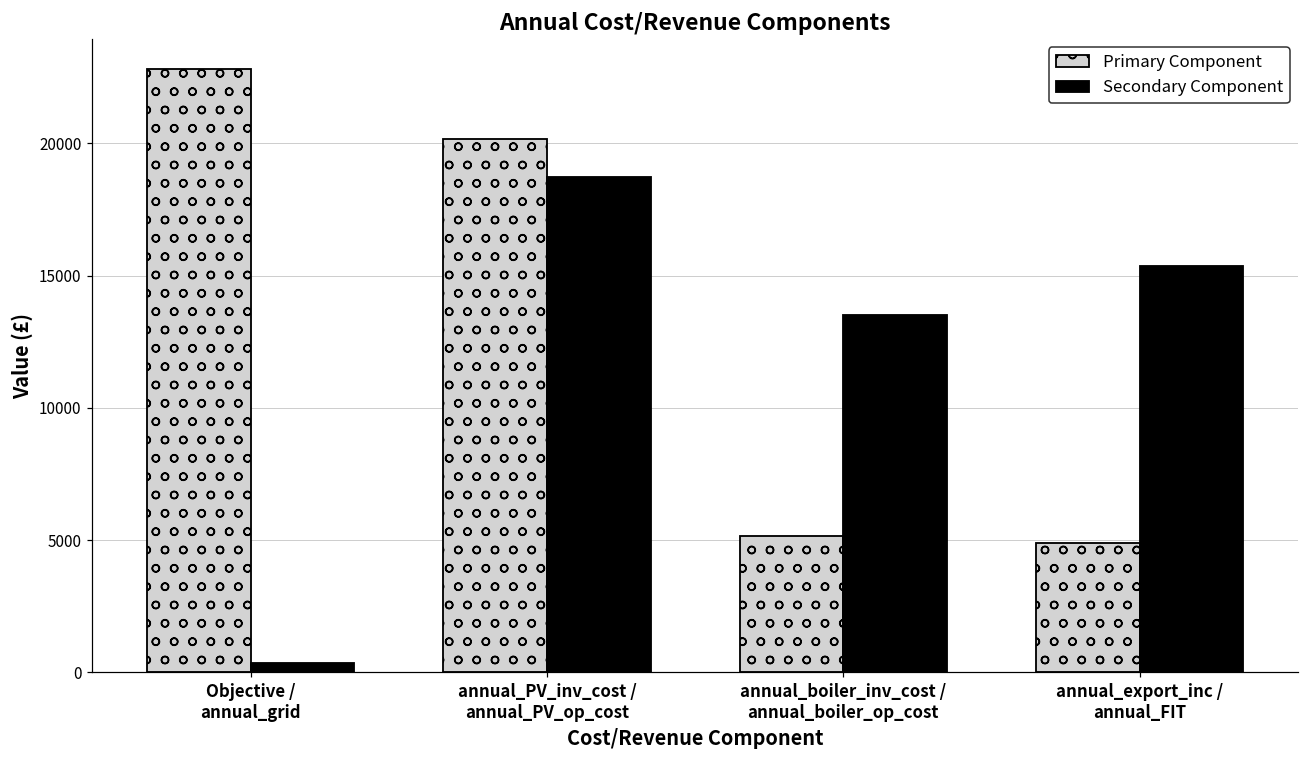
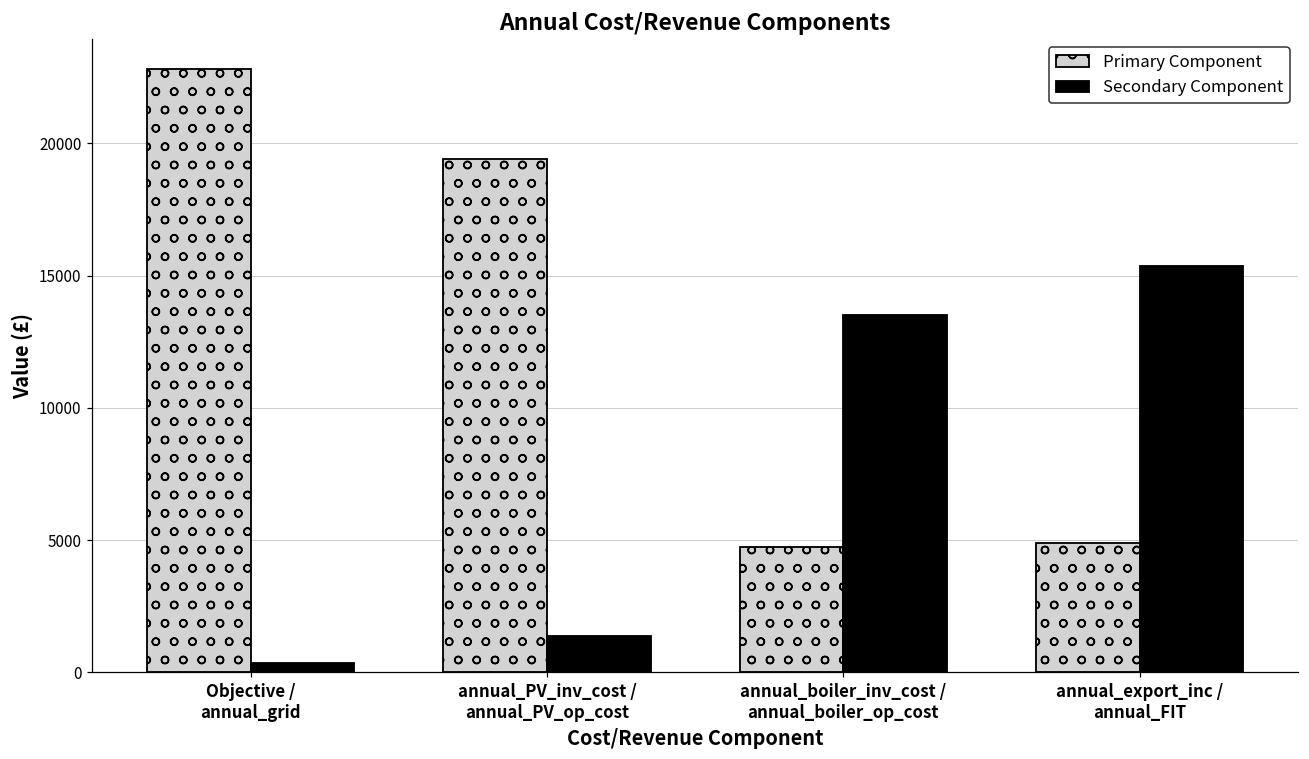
Primary Component, annual_PV_inv_cost / annual_PV_op_cost: 20100 -> 19400
Secondary Component, annual_PV_inv_cost / annual_PV_op_cost: 18700 -> 1400
Primary Component, annual_boiler_inv_cost / annual_boiler_op_cost: 5200 -> 4800
